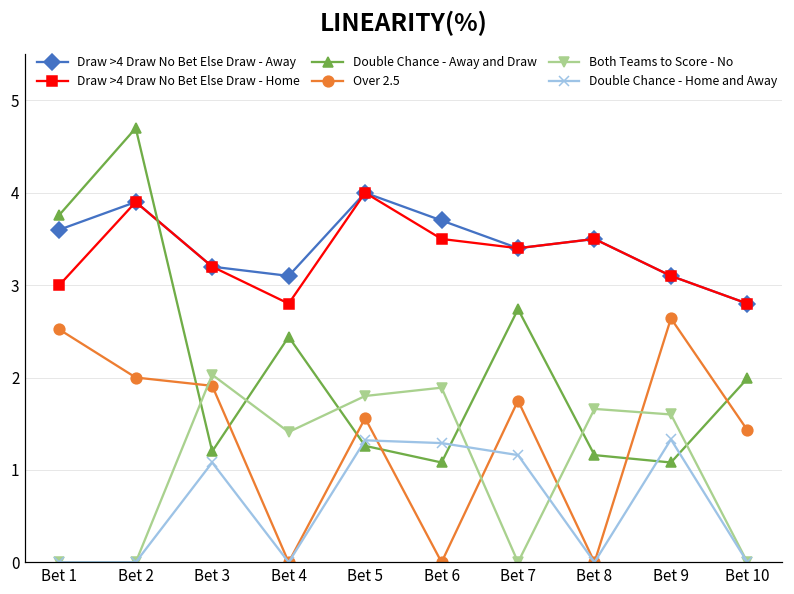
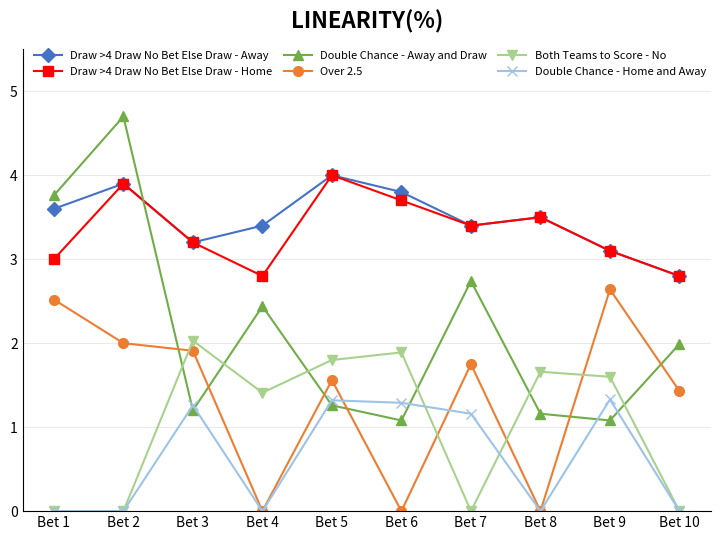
Double Chance - Home and Away, Bet 3: 1.1 -> 1.3
Draw >4 Draw No Bet Else Draw - Away, Bet 4: 3.1 -> 3.4
Draw >4 Draw No Bet Else Draw - Away, Bet 6: 3.7 -> 3.8
Draw >4 Draw No Bet Else Draw - Home, Bet 6: 3.5 -> 3.7
